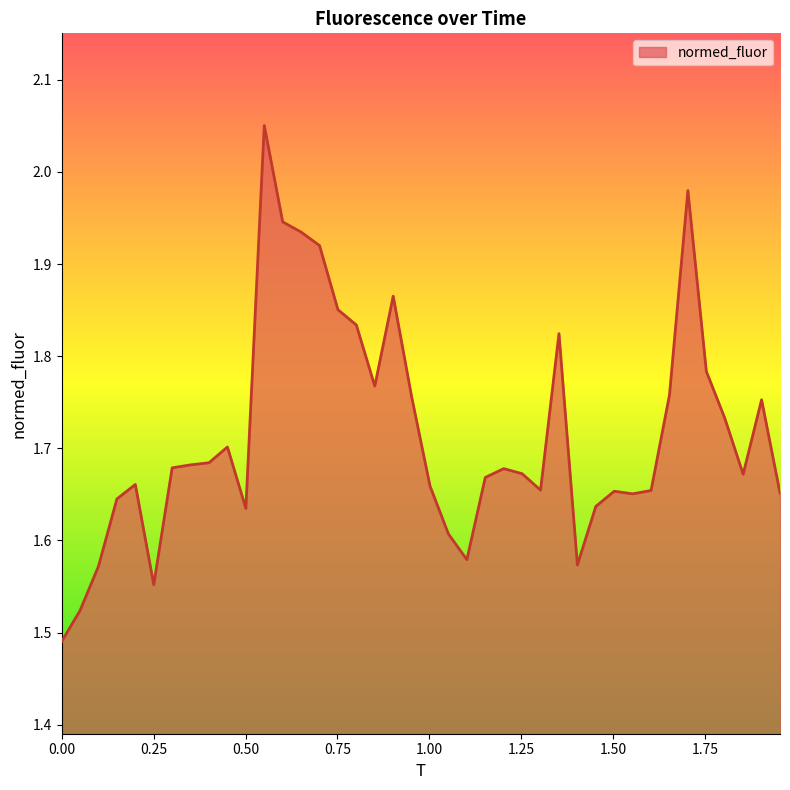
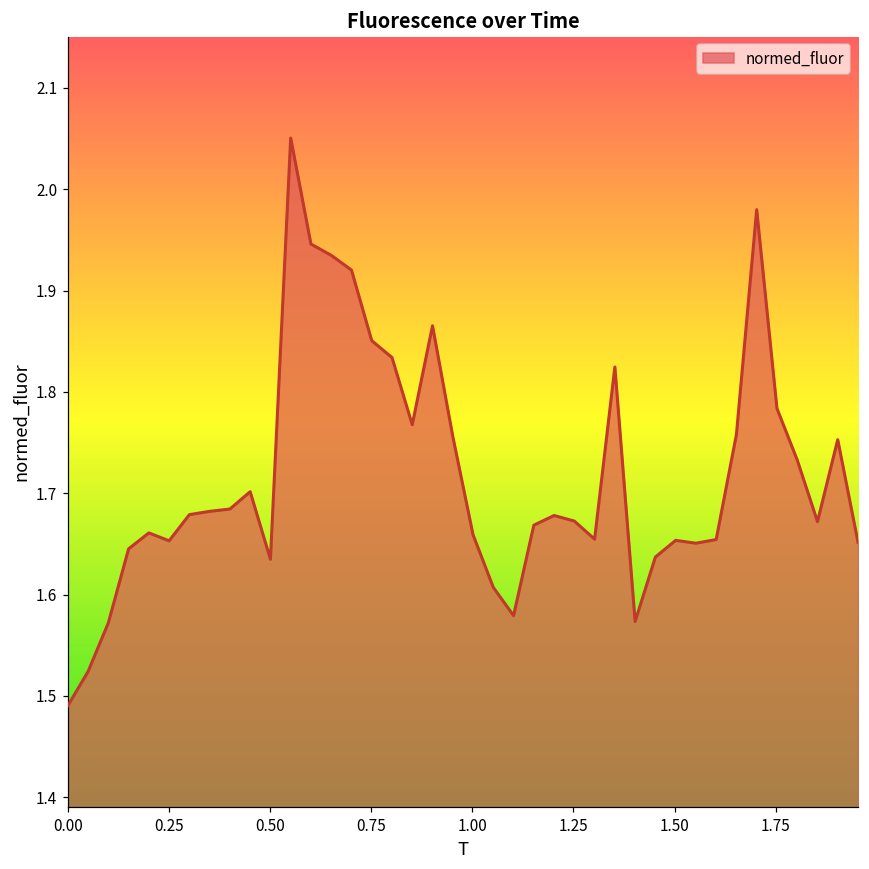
0.25: 1.55 -> 1.65
